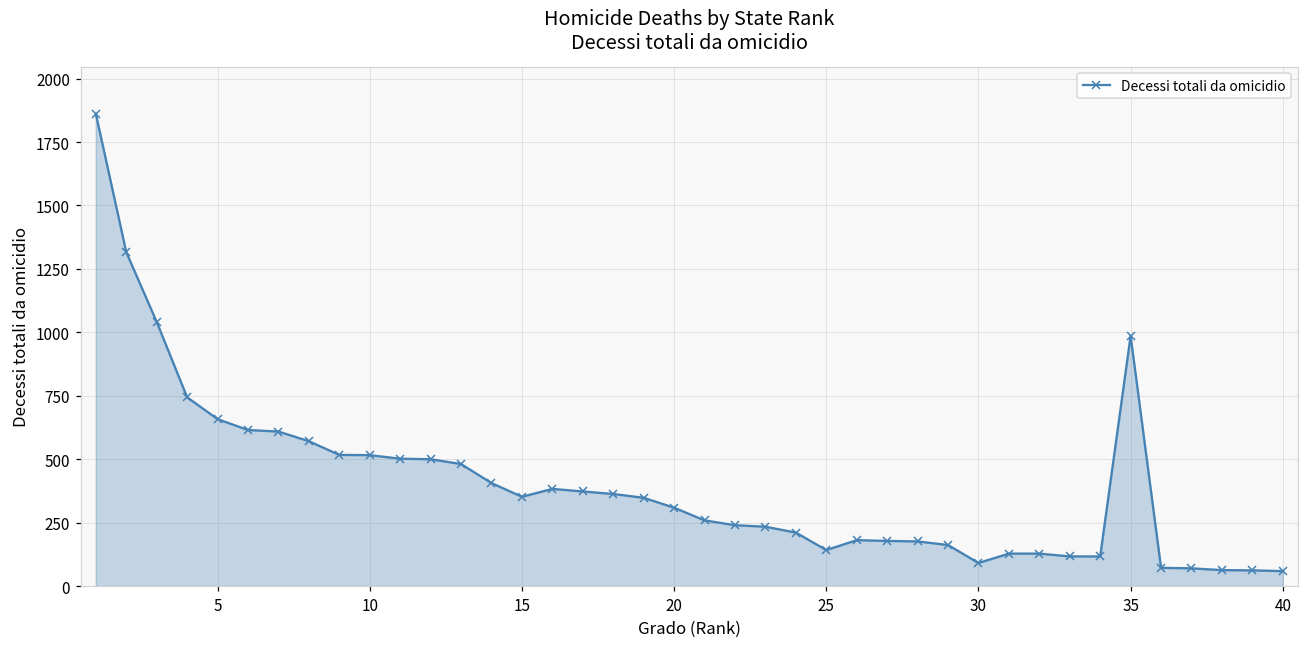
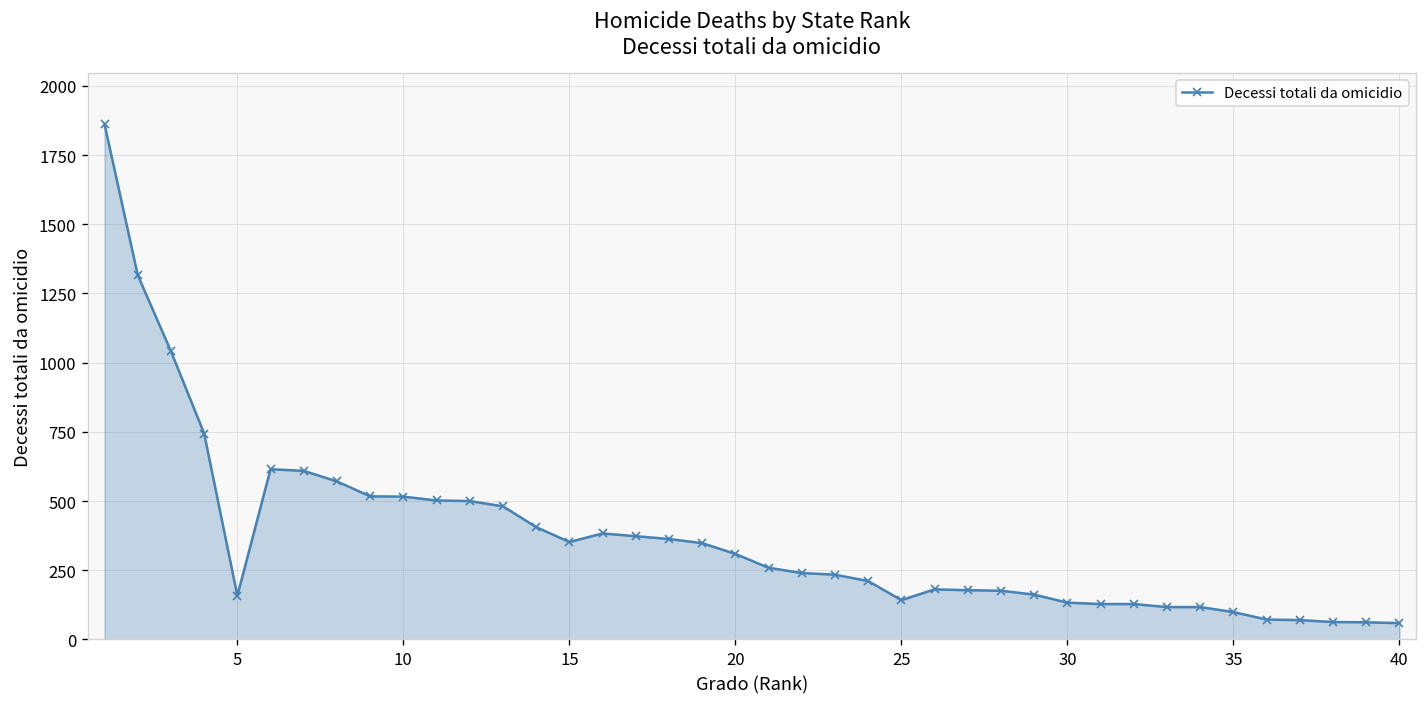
5: 660 -> 160
30: 90 -> 130
35: 990 -> 100
